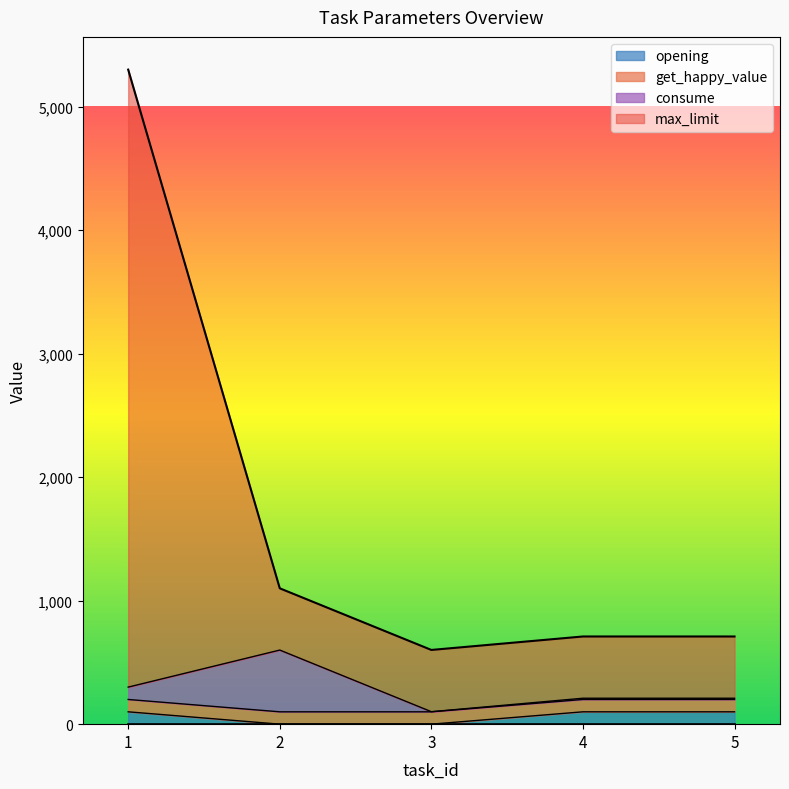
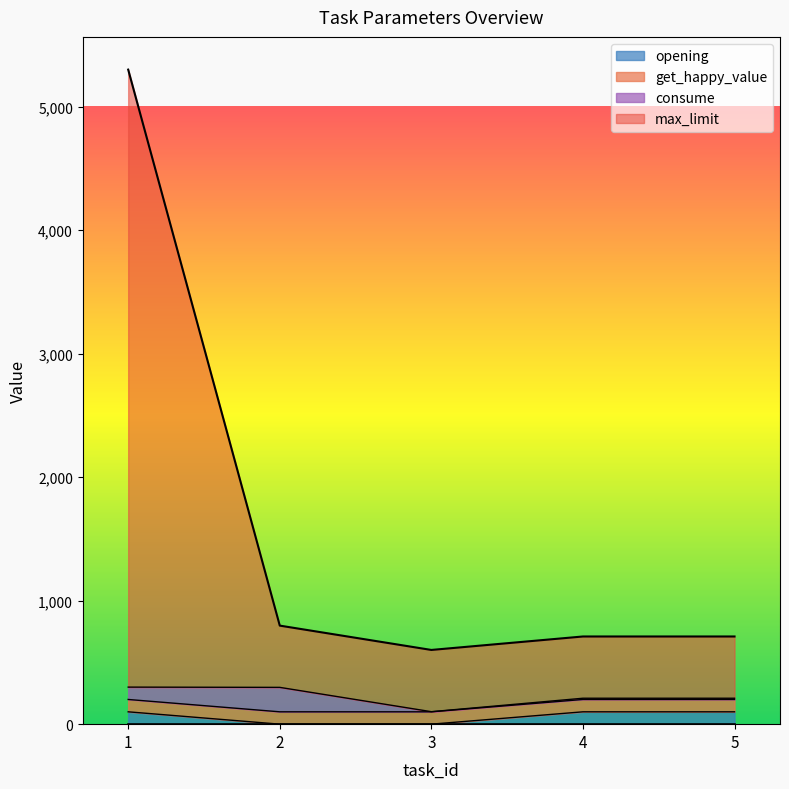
consume, 2: 500 -> 200
